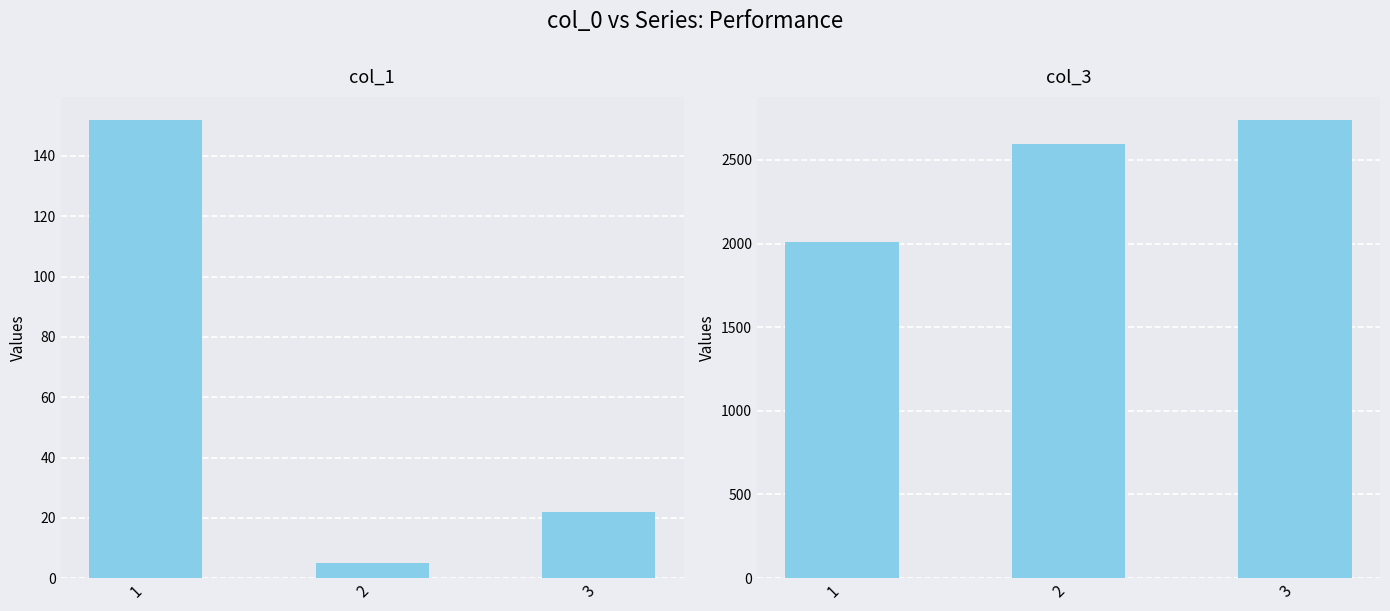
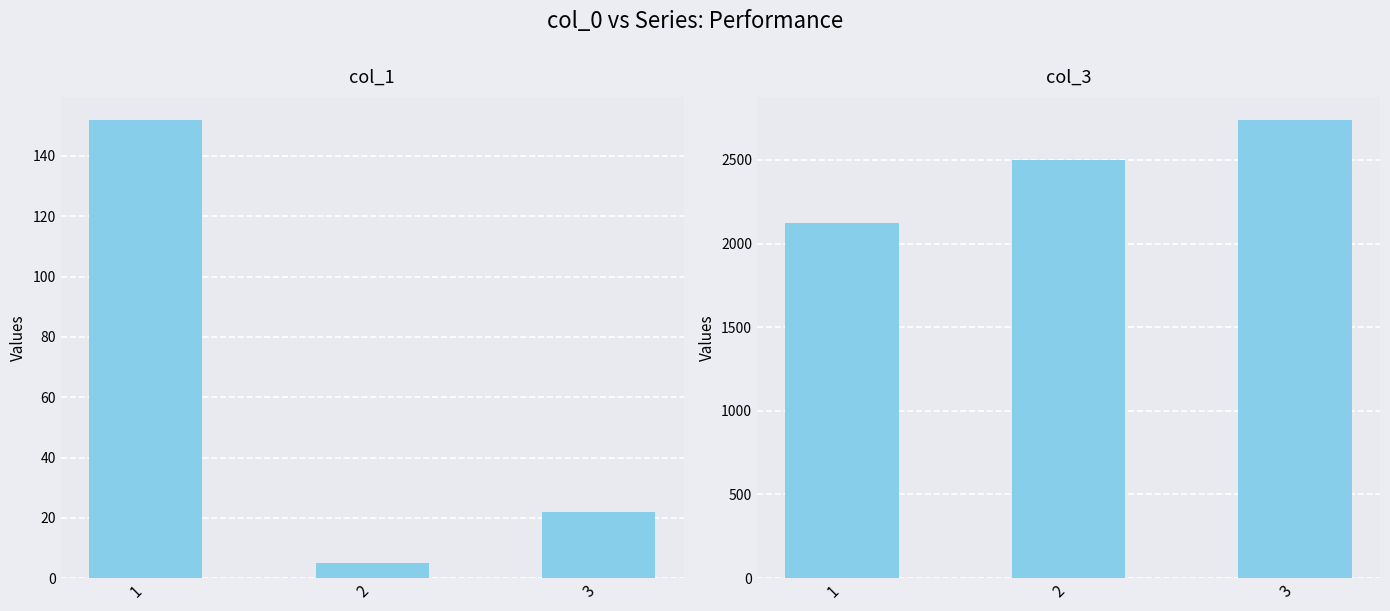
col_3, 1: 2010 -> 2120
col_3, 2: 2590 -> 2500
